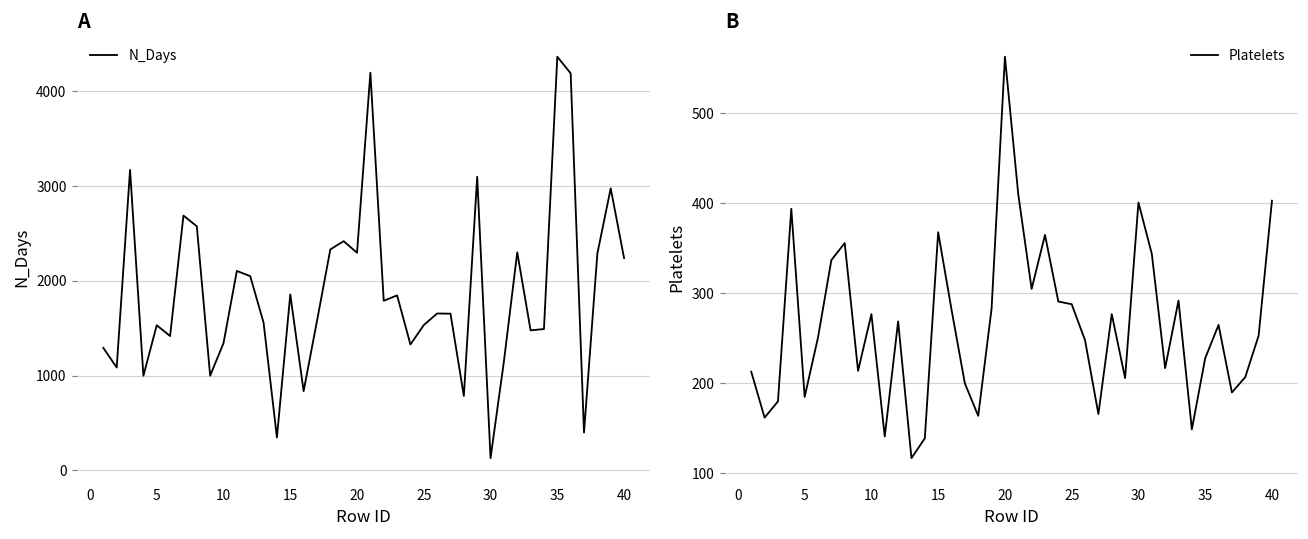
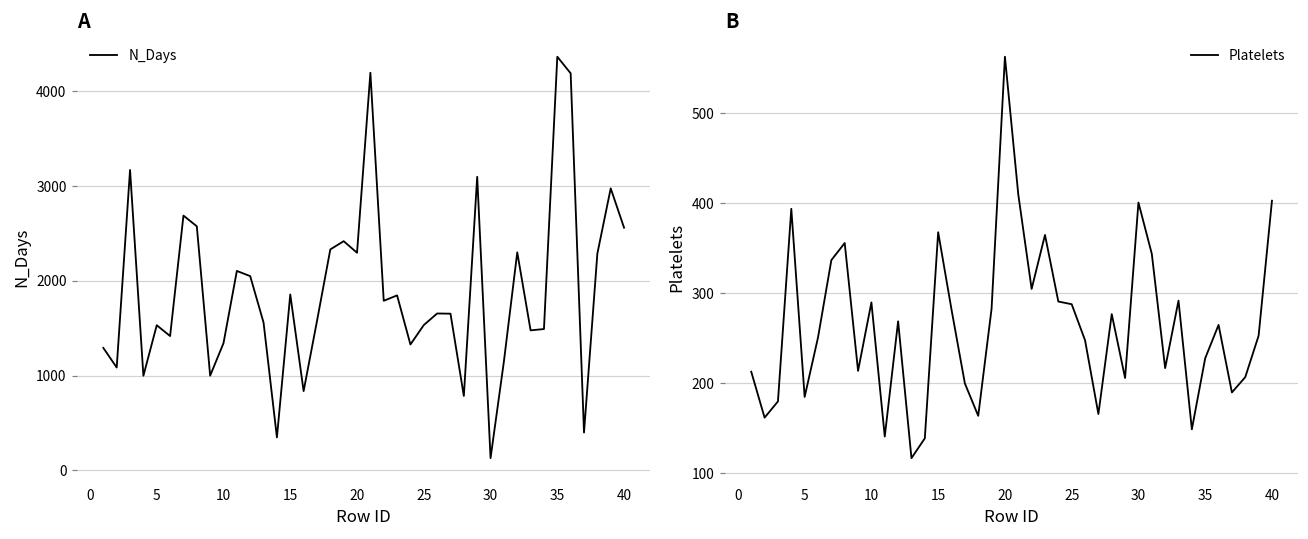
A, 40: 2200 -> 2600
B, 10: 280 -> 290
